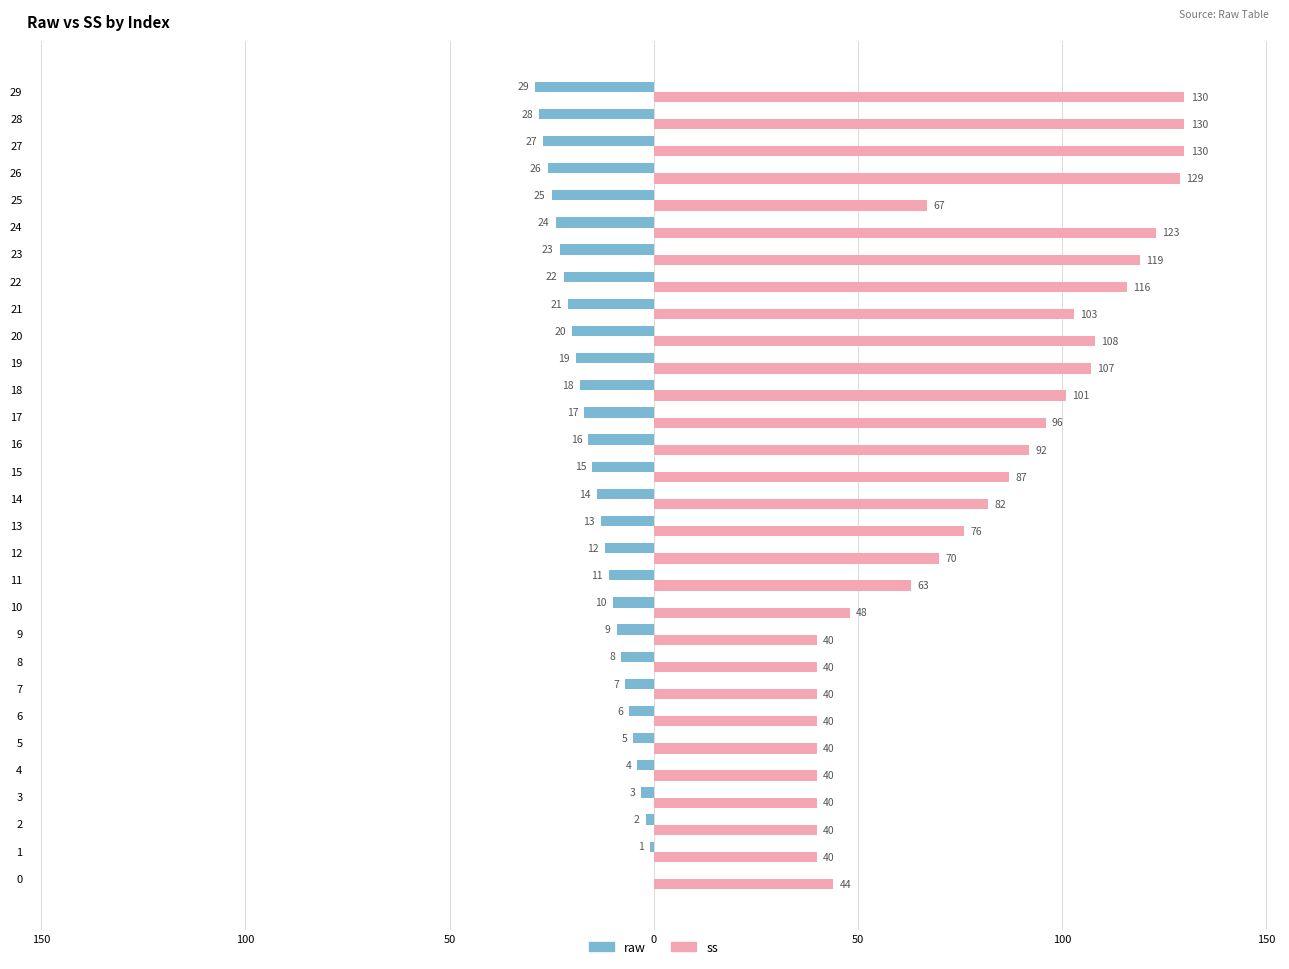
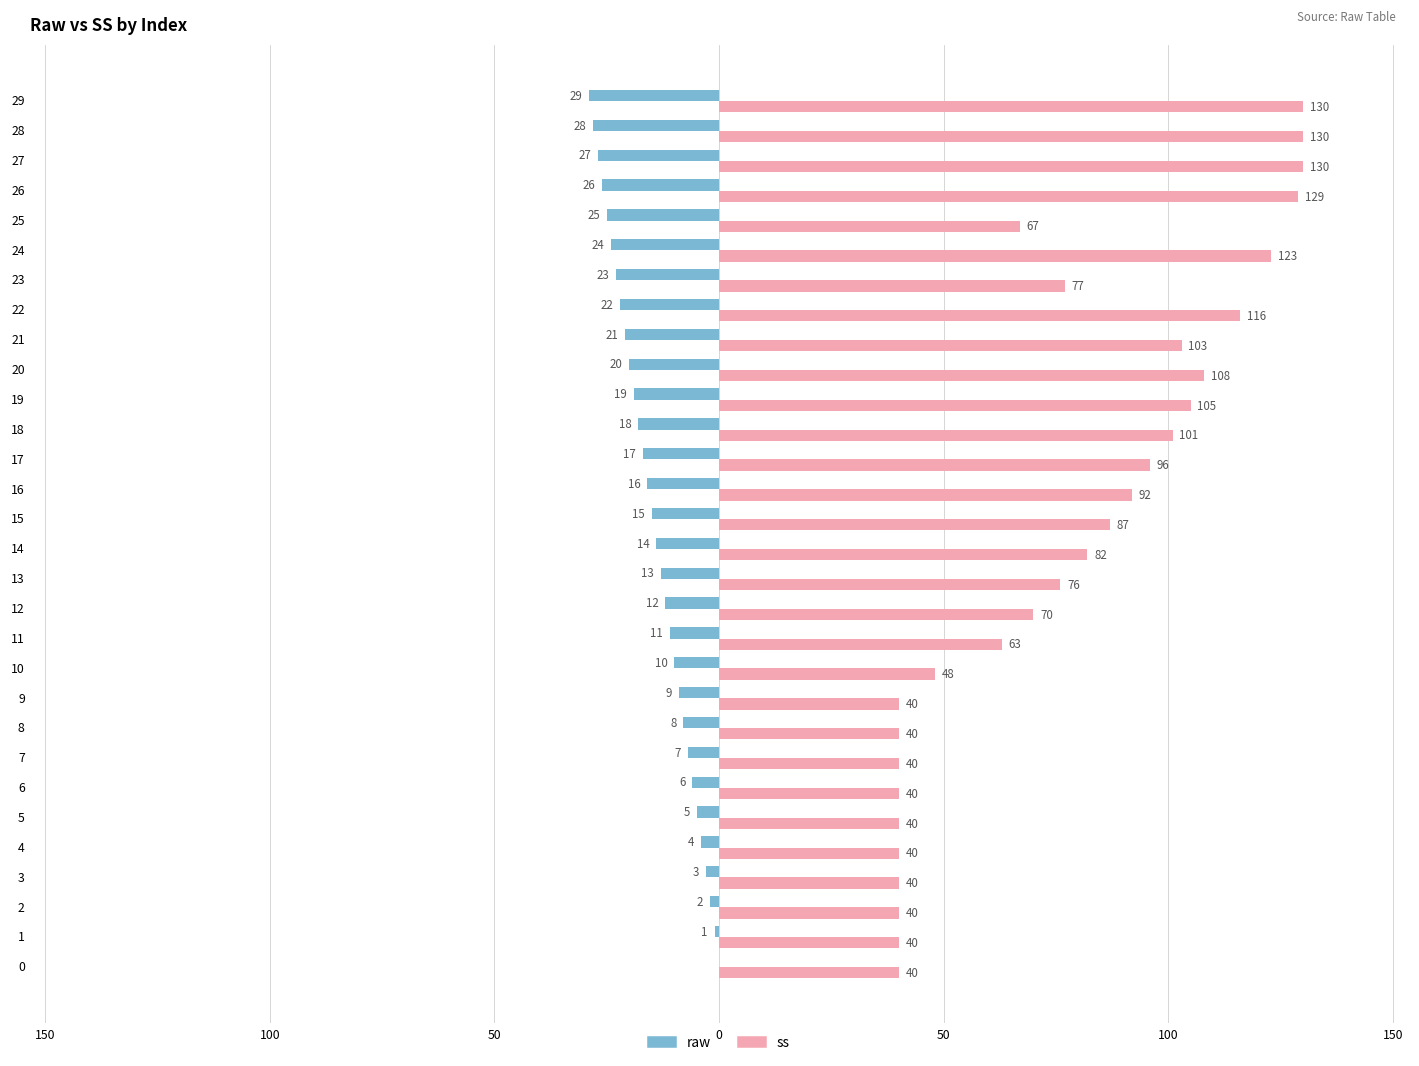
ss, 23: 119 -> 77
ss, 19: 107 -> 105
ss, 0: 44 -> 40
